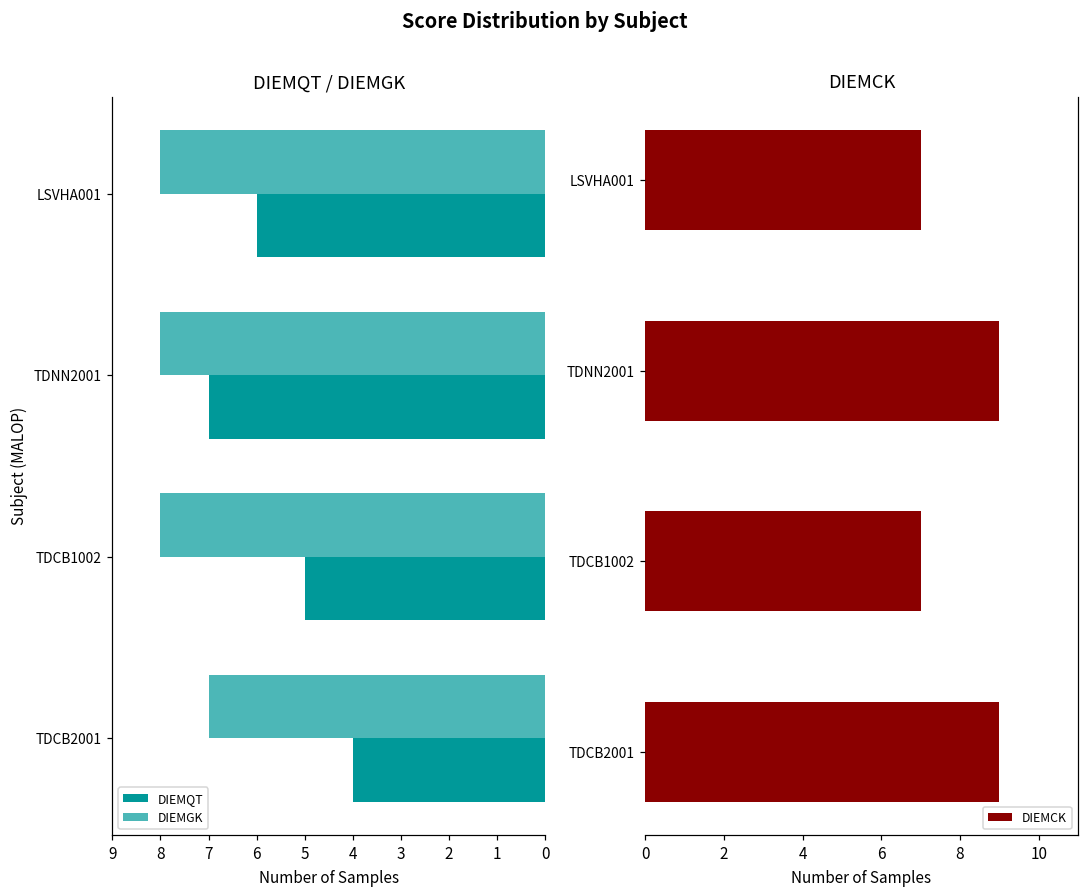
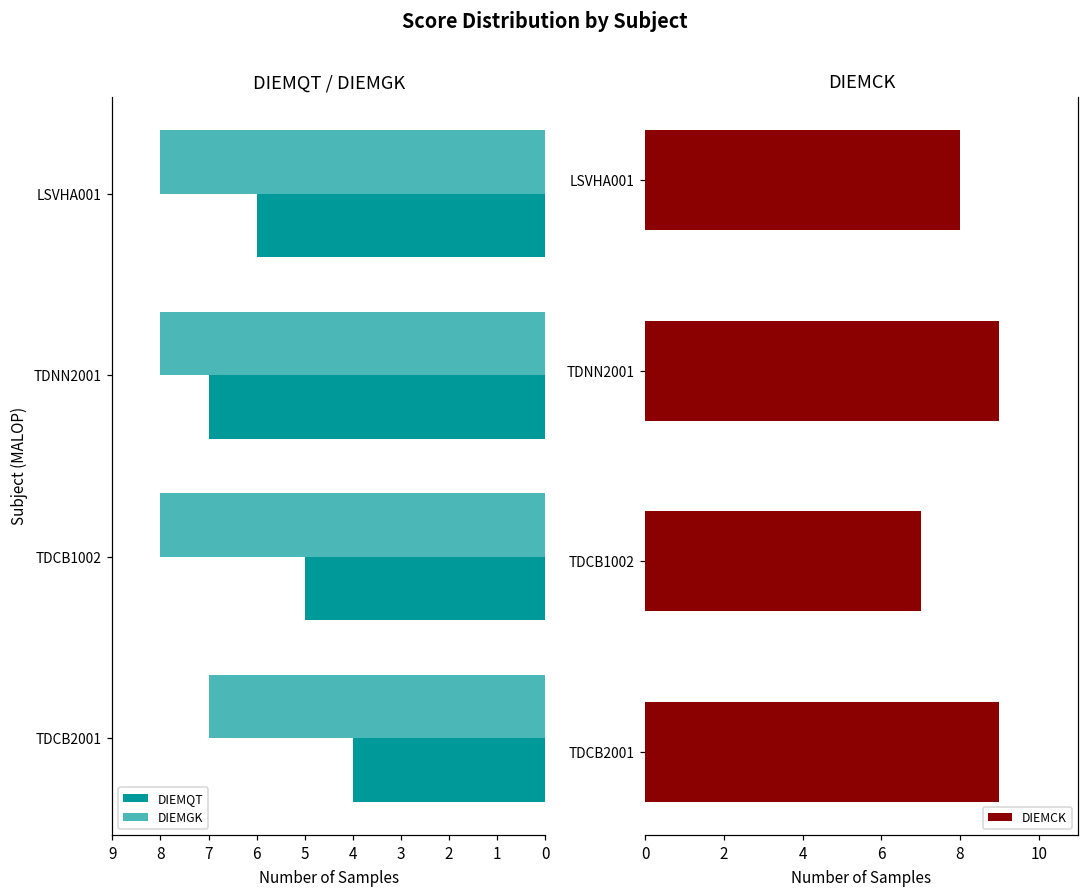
DIEMCK, LSVHA001: 7 -> 8
